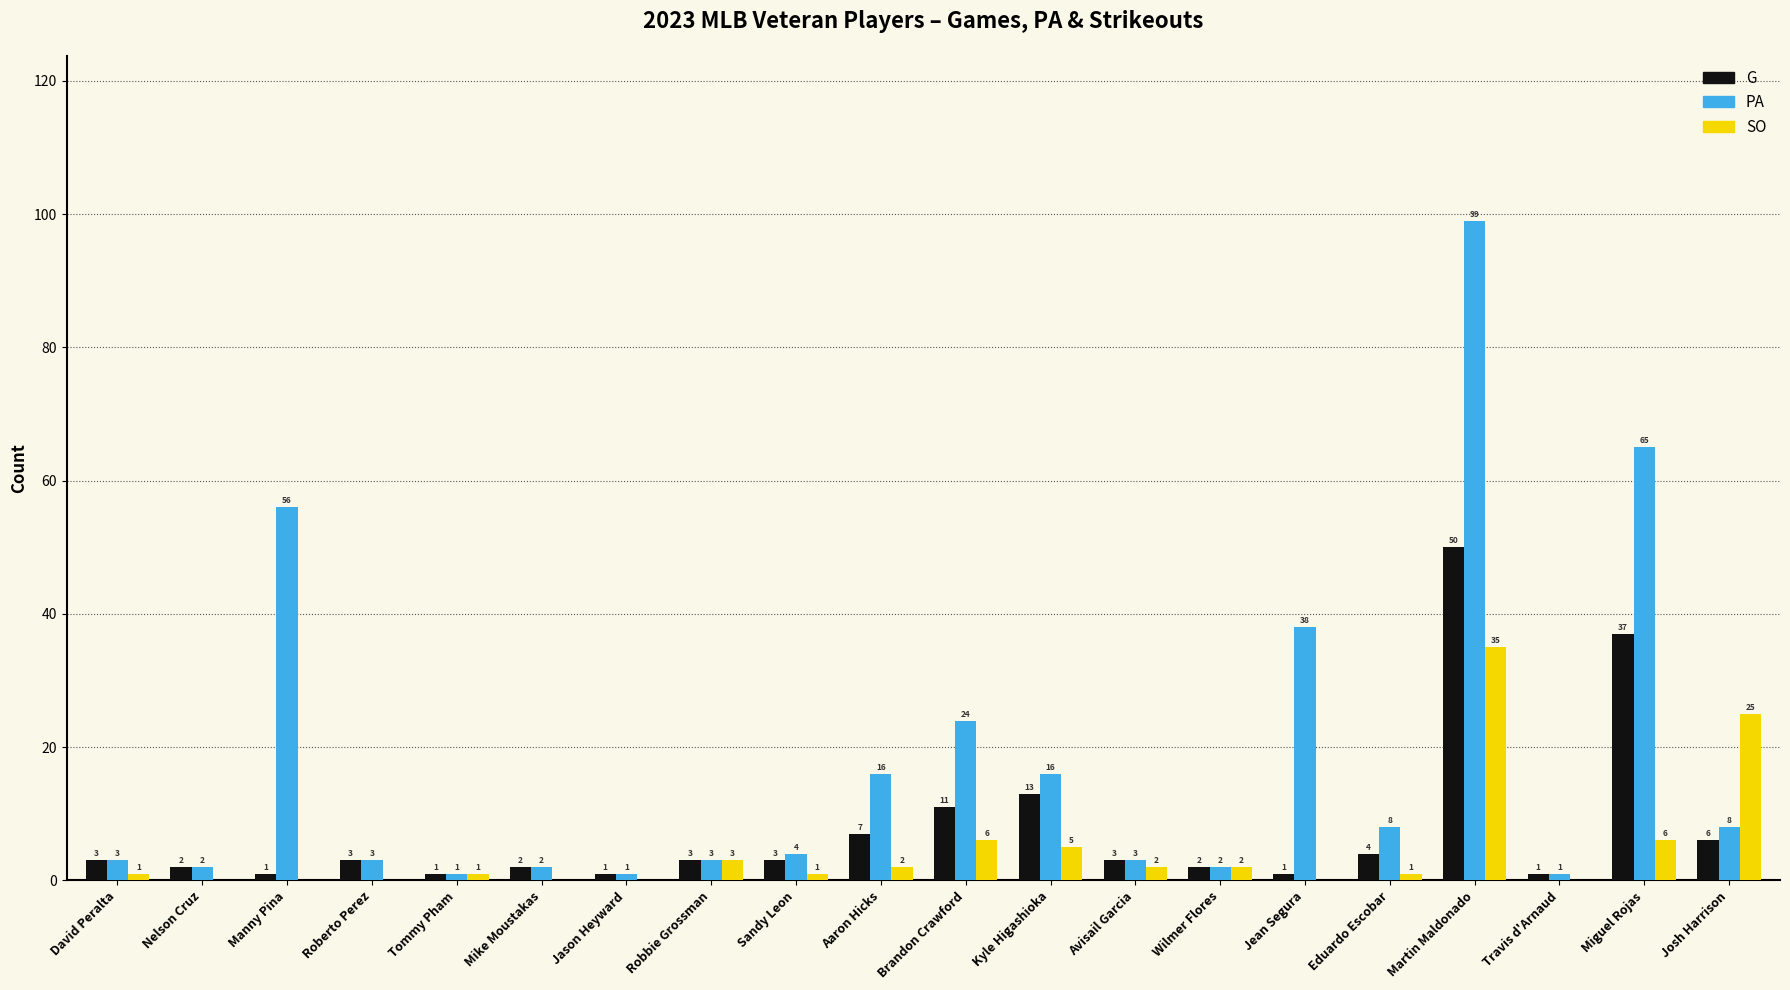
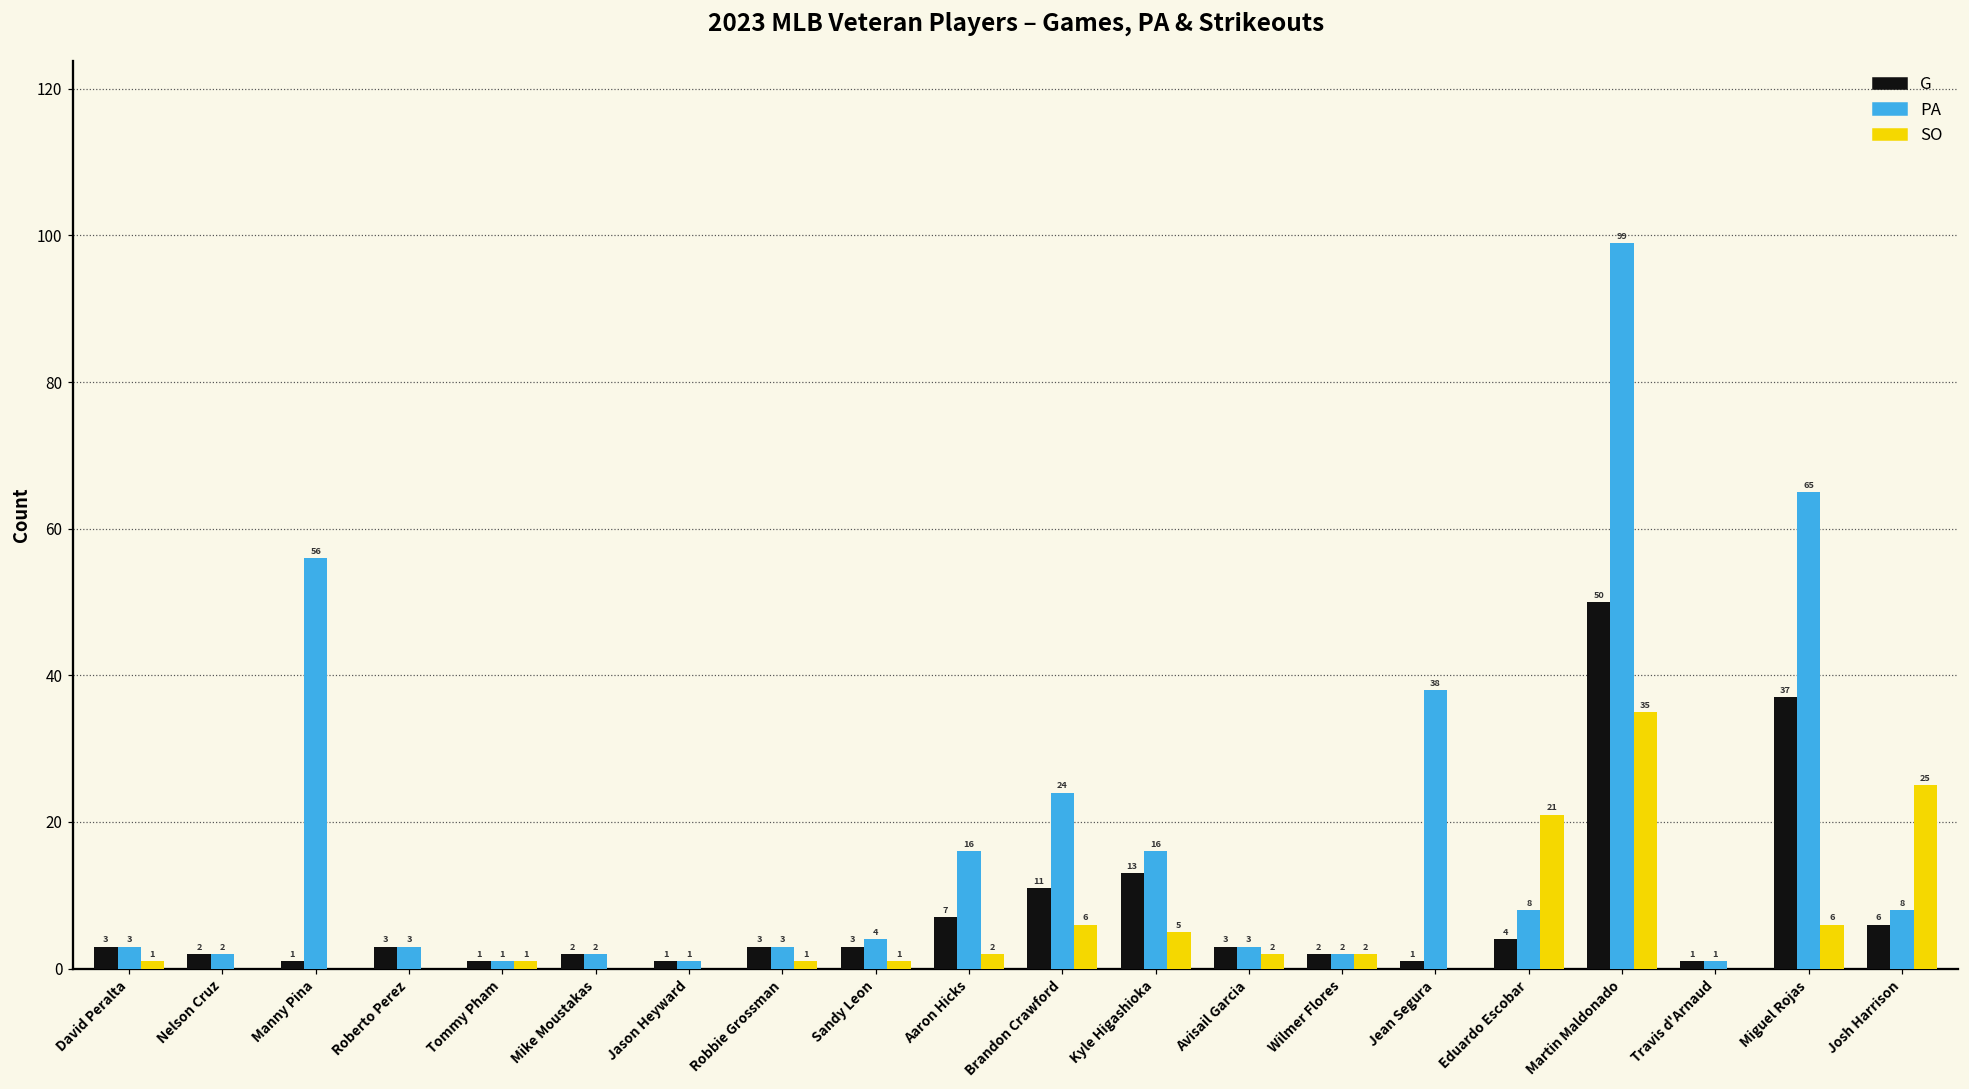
SO, Robbie Grossman: 3 -> 1
SO, Eduardo Escobar: 1 -> 21
